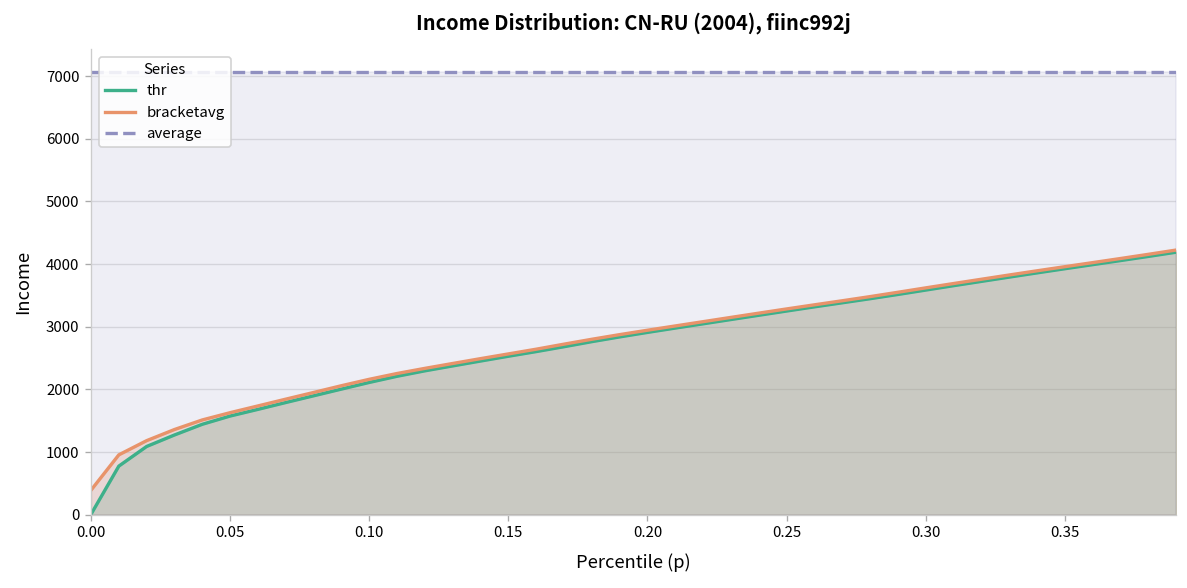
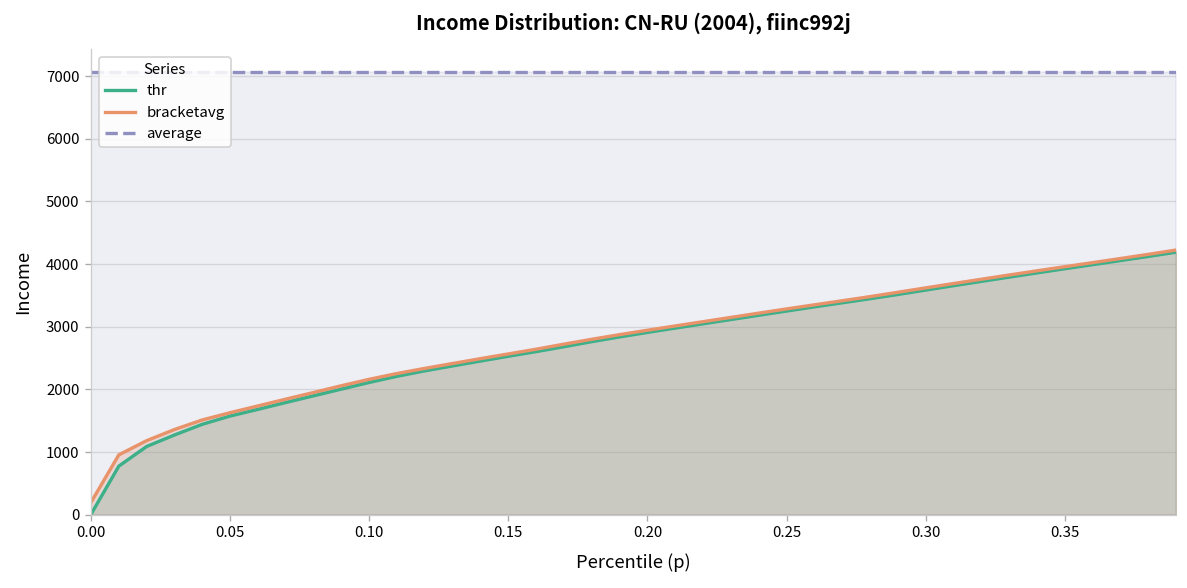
bracketavg, 0.00: 400 -> 200
